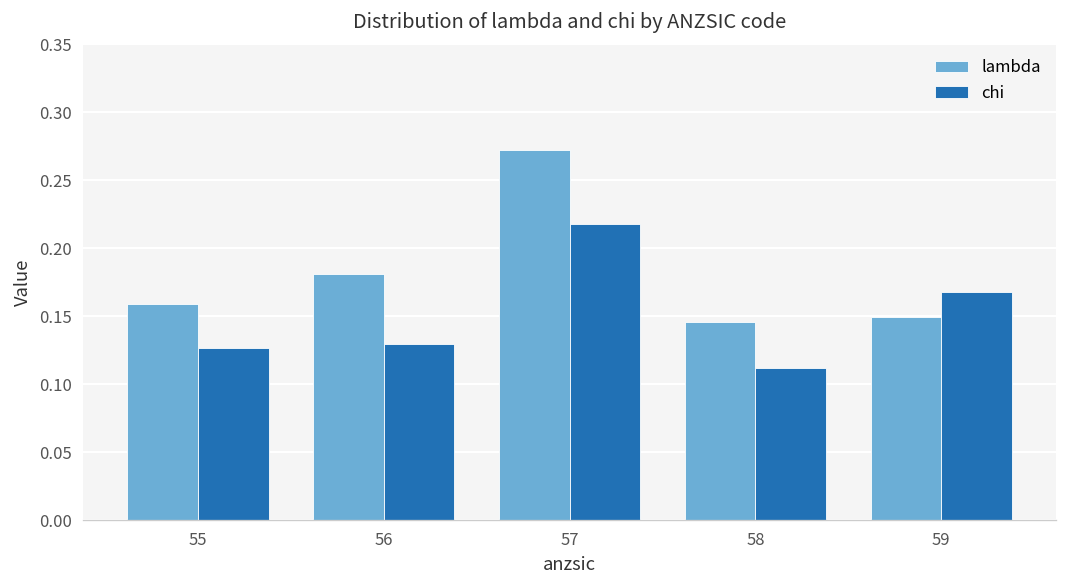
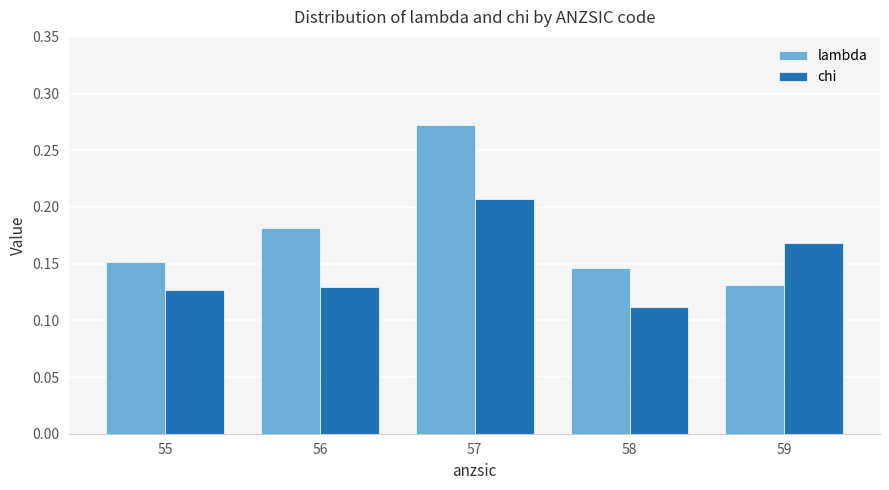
lambda, 55: 0.159 -> 0.151
chi, 57: 0.218 -> 0.207
lambda, 59: 0.150 -> 0.131
